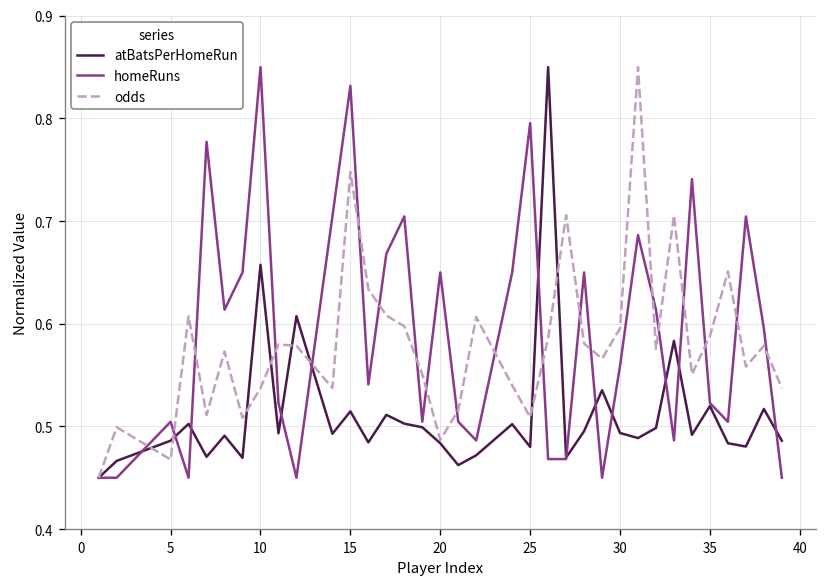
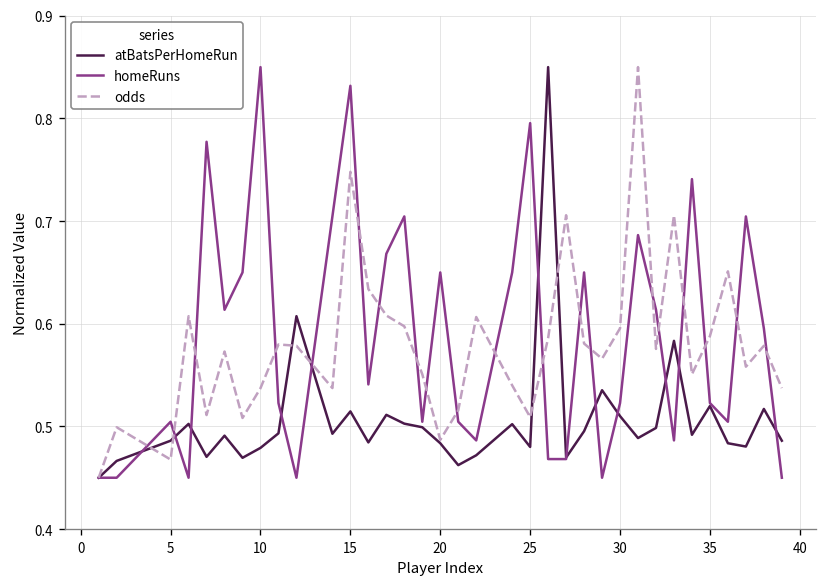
atBatsPerHomeRun, 10: 0.66 -> 0.48
atBatsPerHomeRun, 30: 0.49 -> 0.51
homeRuns, 30: 0.56 -> 0.52
